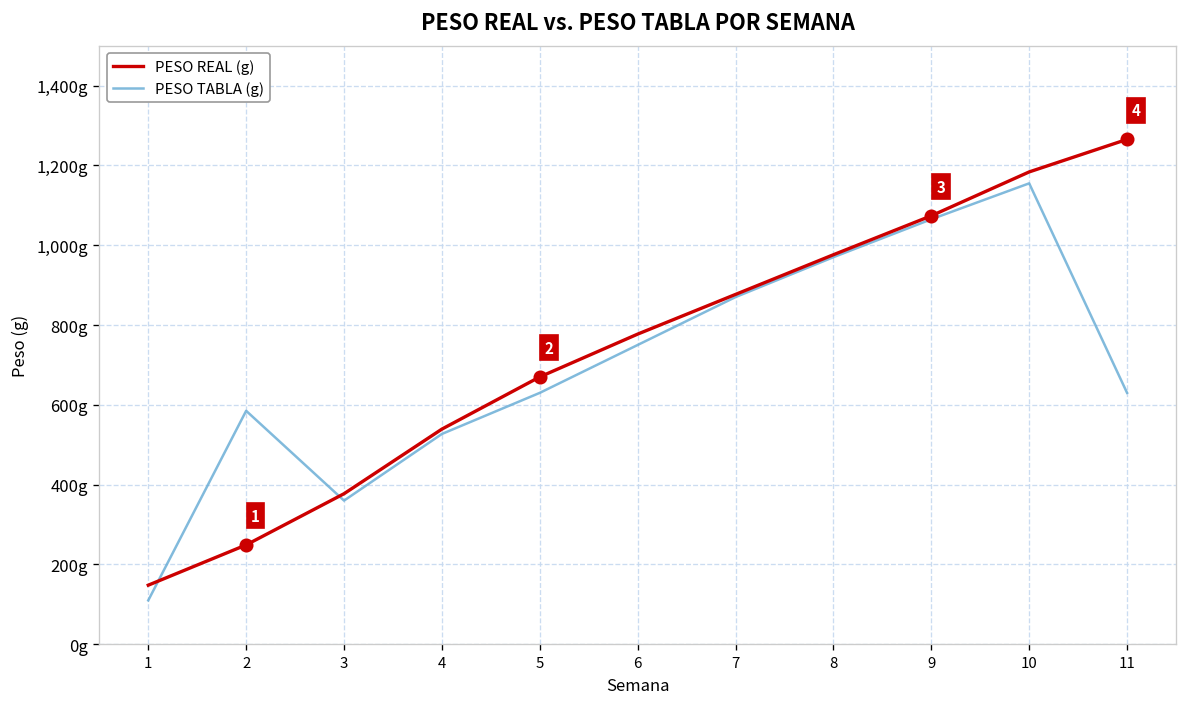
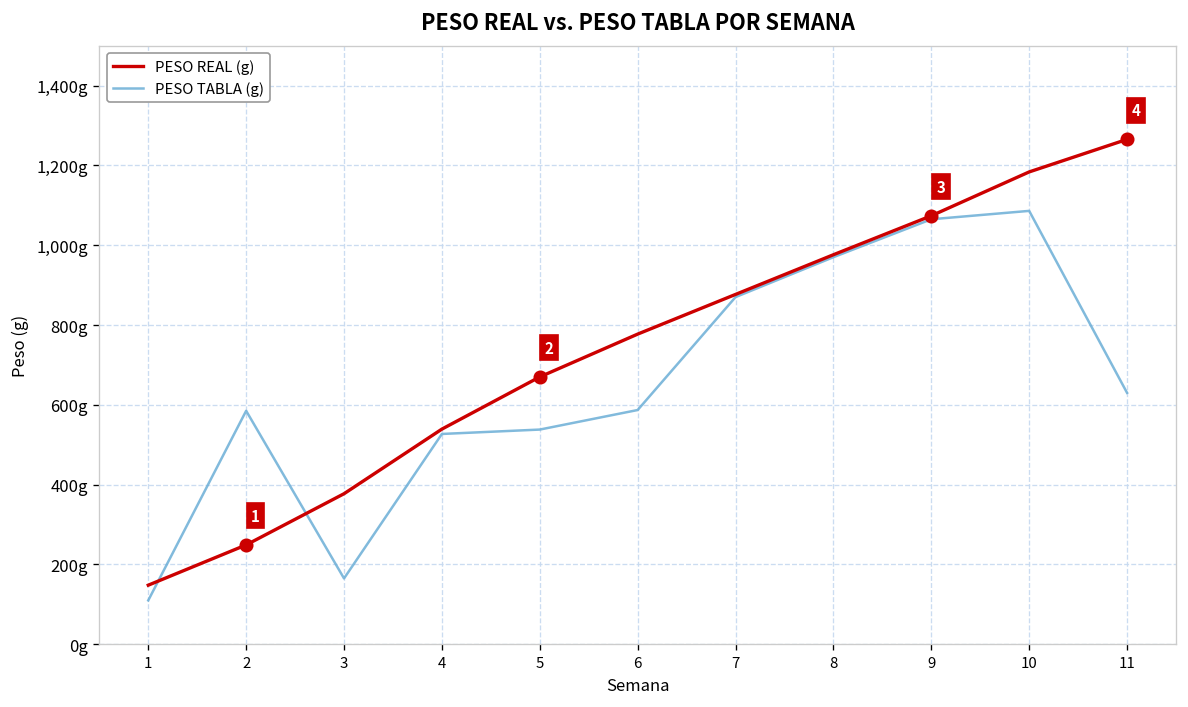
PESO TABLA (g), 3: 360g -> 170g
PESO TABLA (g), 5: 630g -> 540g
PESO TABLA (g), 6: 750g -> 590g
PESO TABLA (g), 10: 1,160g -> 1,090g
